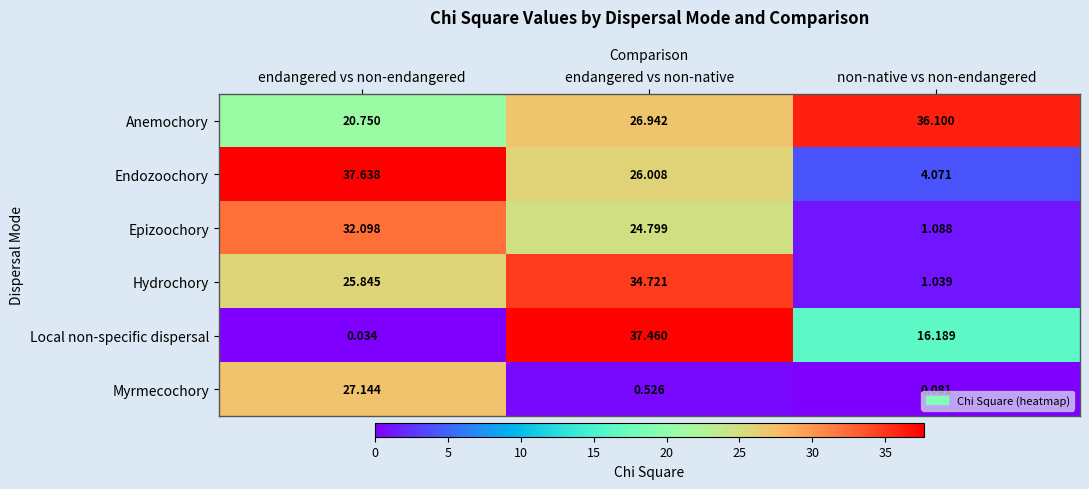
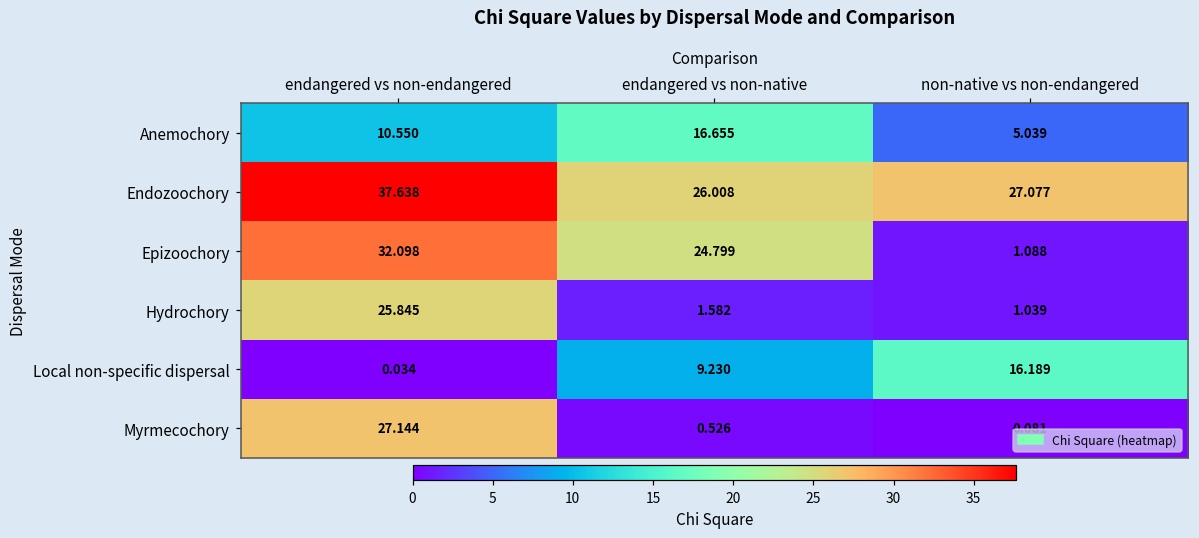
Anemochory, endangered vs non-endangered: 20.750 -> 10.550
Anemochory, endangered vs non-native: 26.942 -> 16.655
Anemochory, non-native vs non-endangered: 36.100 -> 5.039
Endozoochory, non-native vs non-endangered: 4.071 -> 27.077
Hydrochory, endangered vs non-native: 34.721 -> 1.582
Local non-specific dispersal, endangered vs non-native: 37.460 -> 9.230
